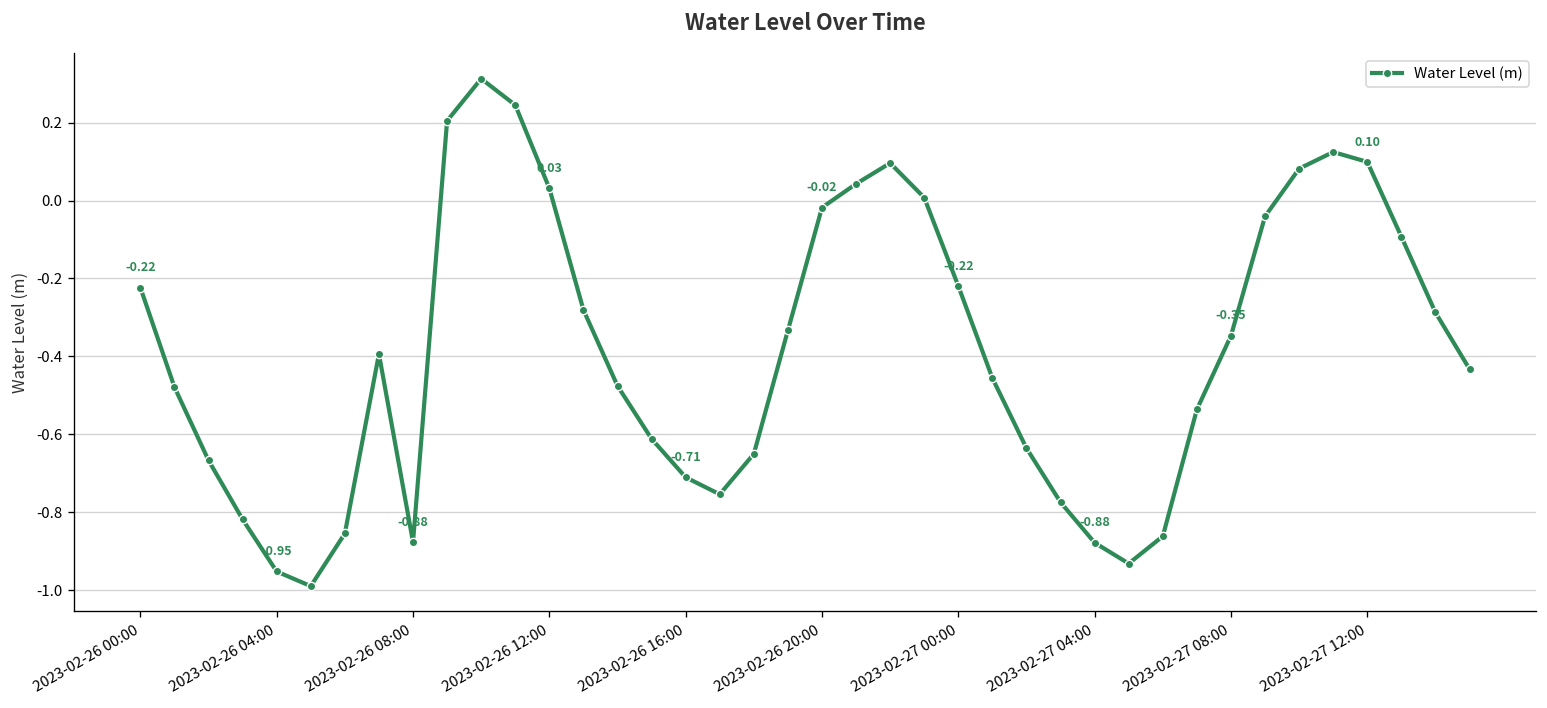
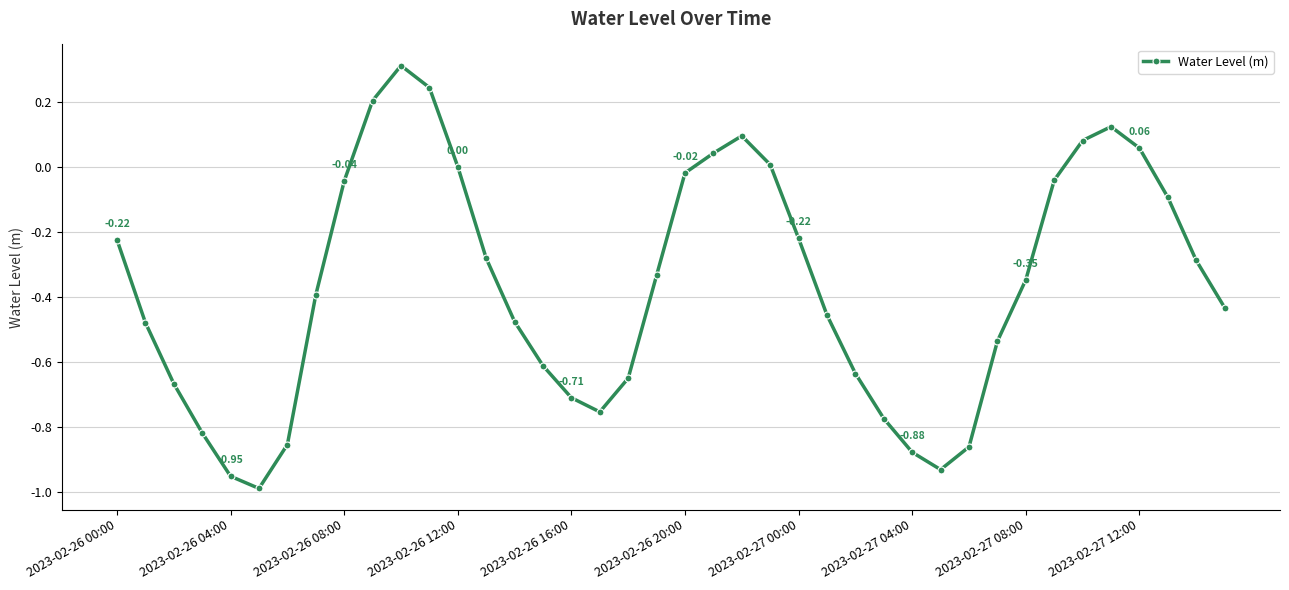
2023-02-26 08:00: -0.88 -> -0.04
2023-02-26 12:00: 0.03 -> 0.00
2023-02-27 12:00: 0.10 -> 0.06
